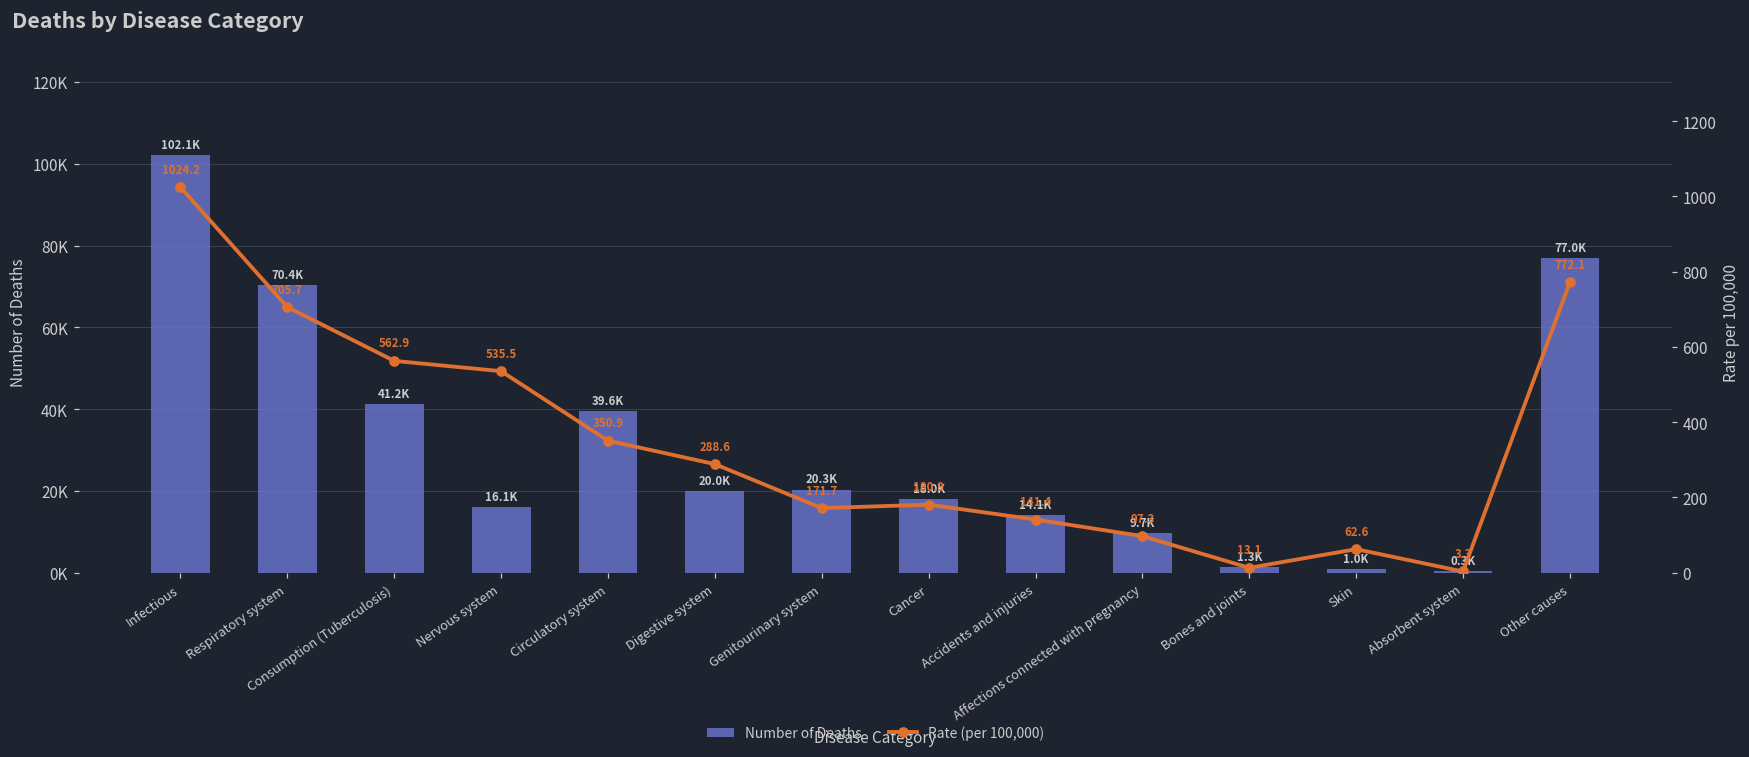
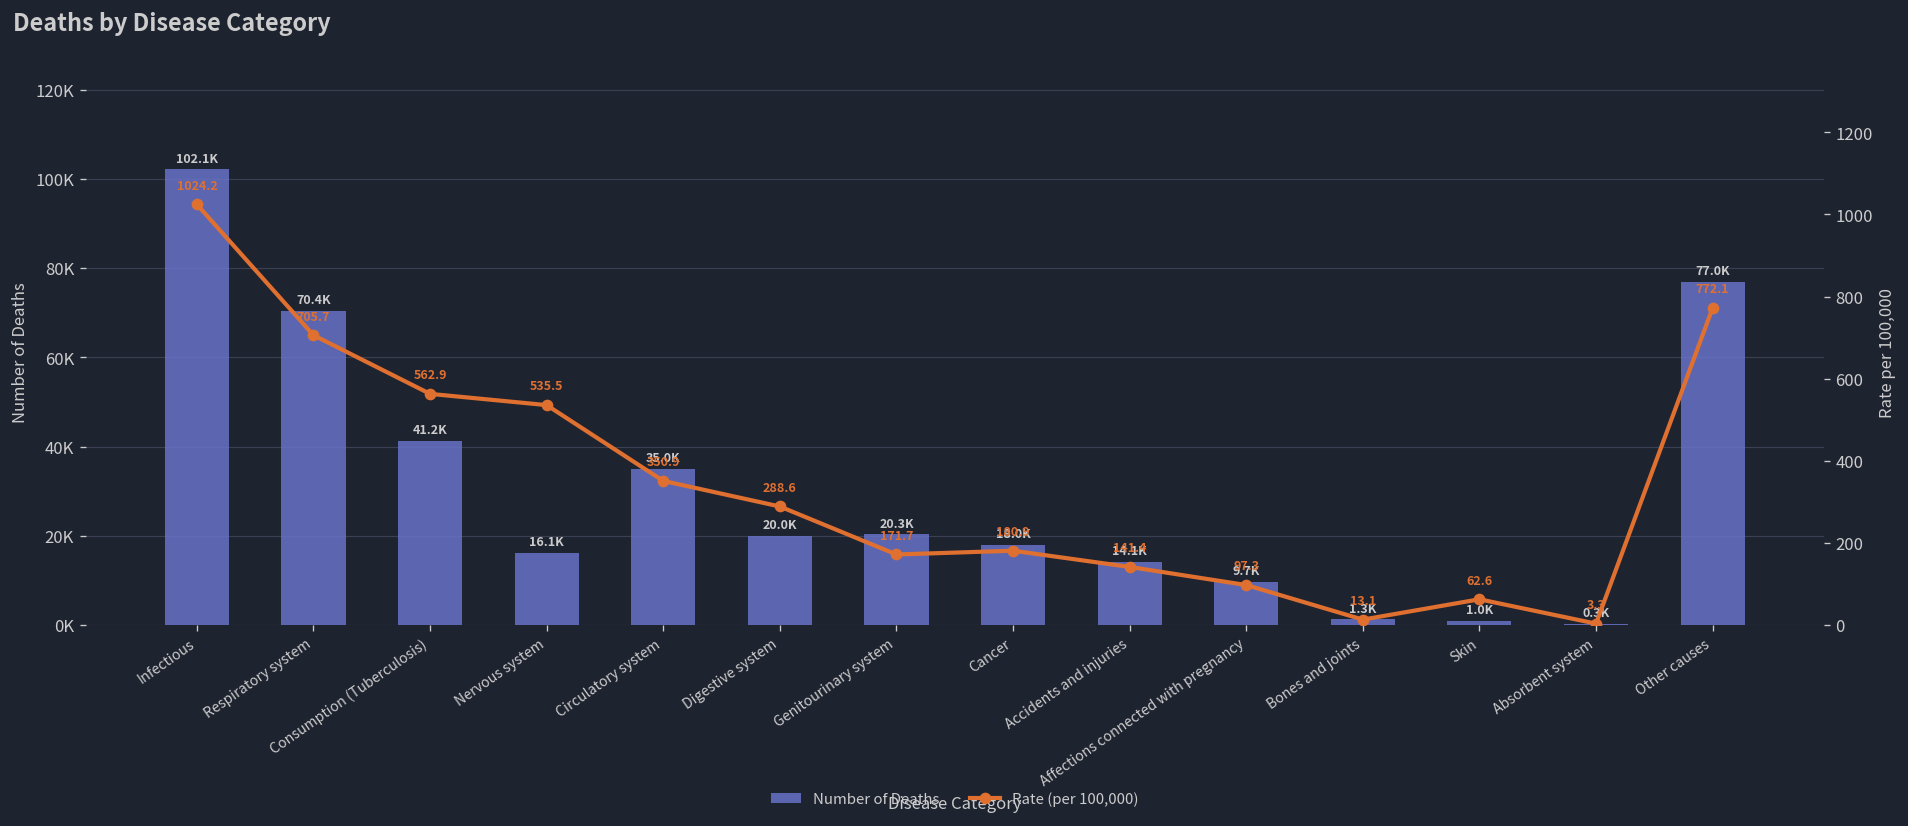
Number of Deaths, Circulatory system: 39.6K -> 35.0K
